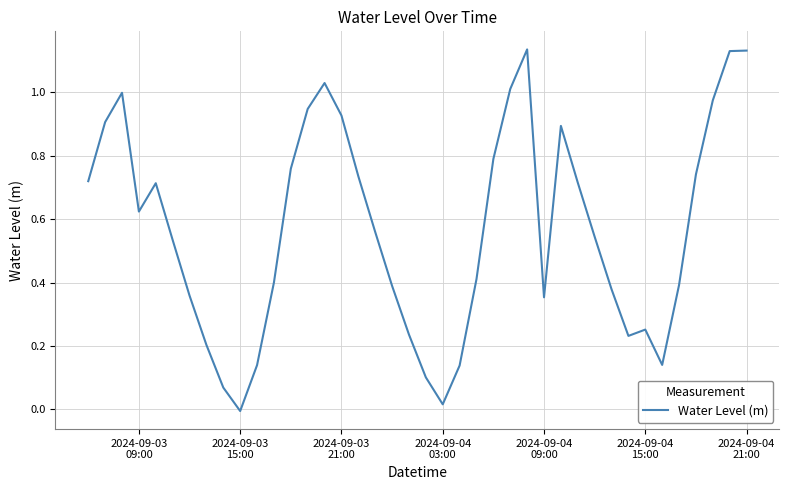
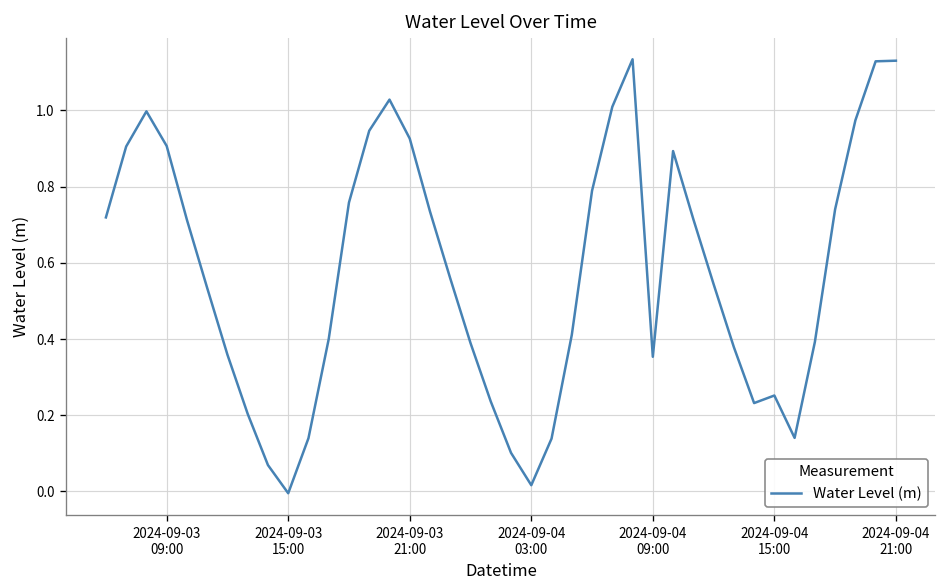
2024-09-03 09:00: 0.62 -> 0.91
